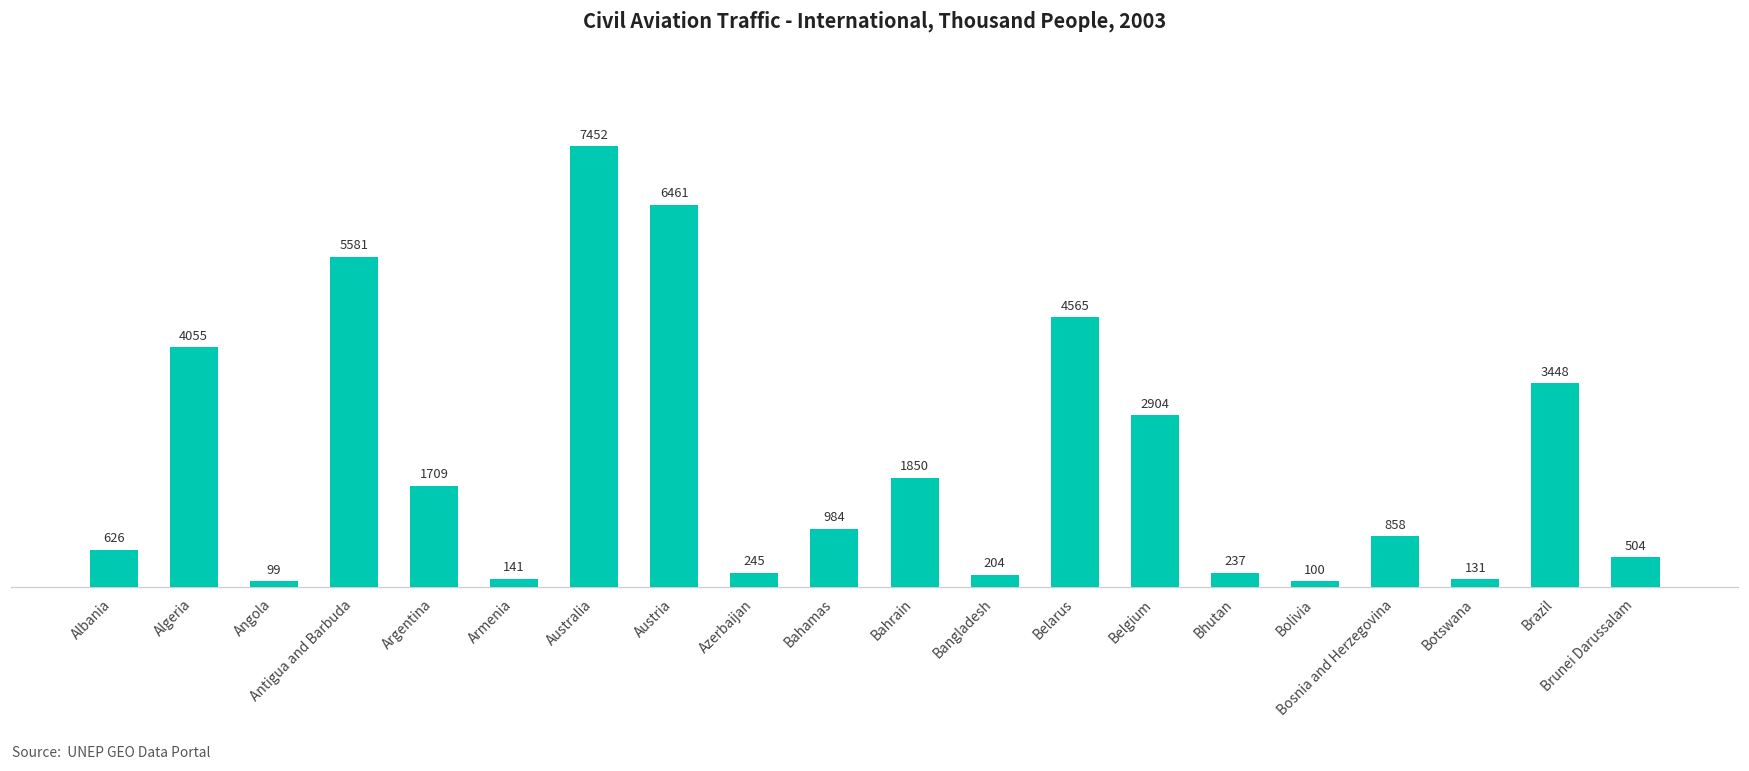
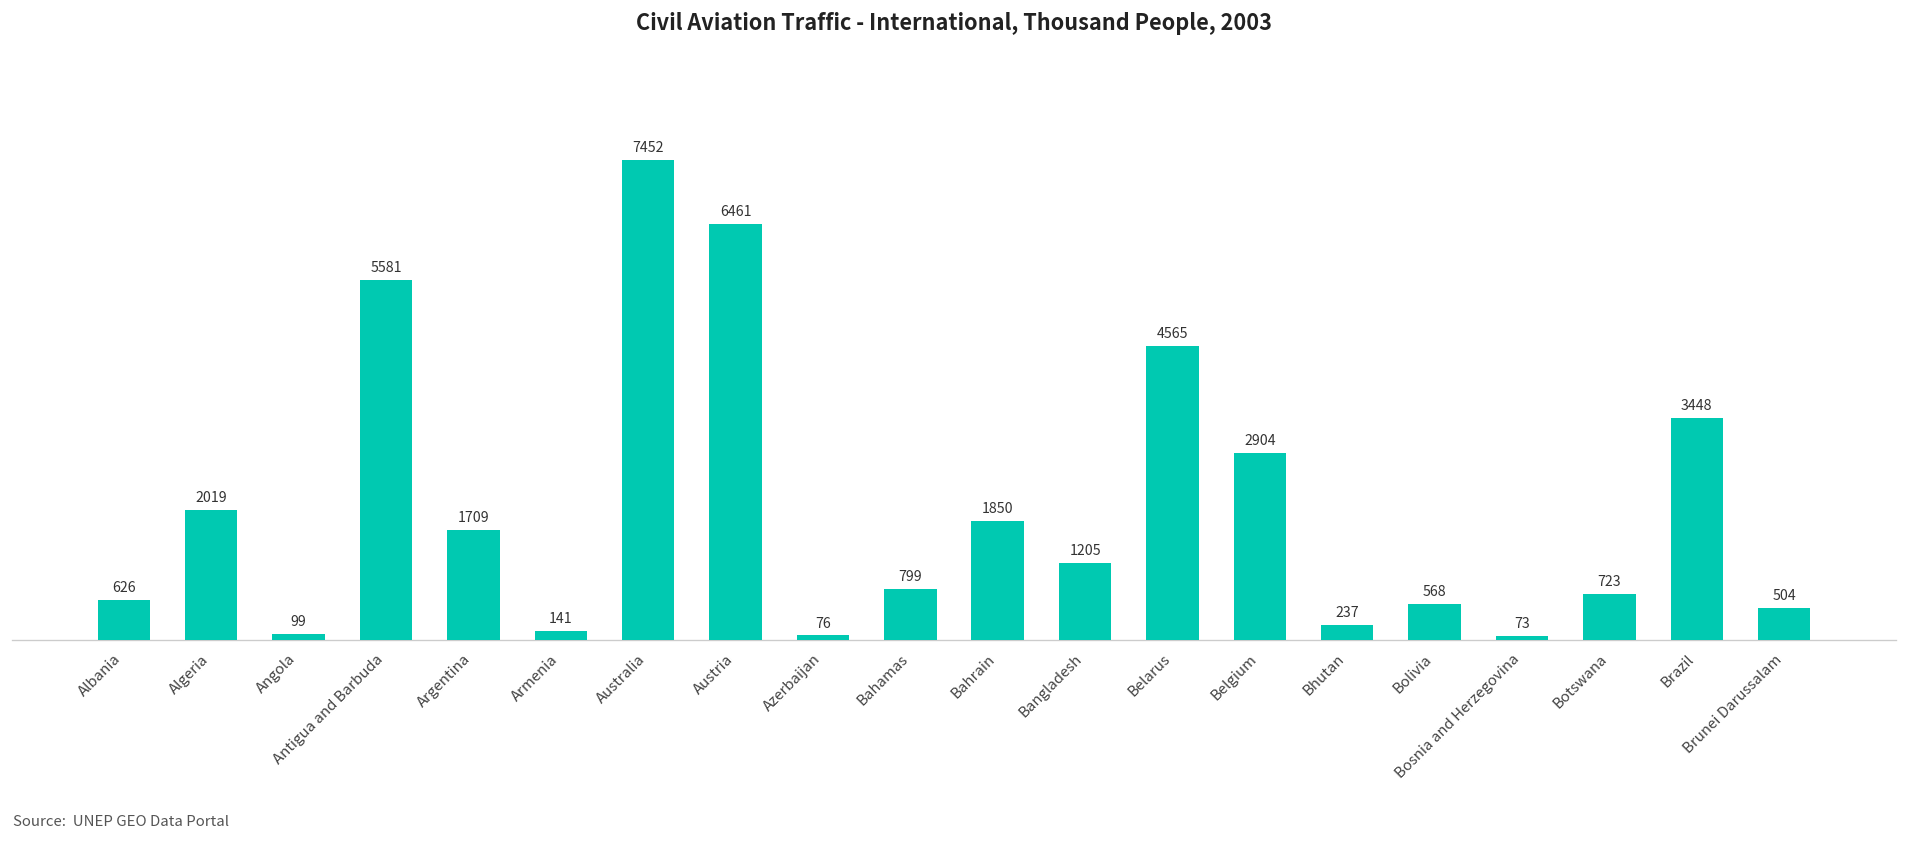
Algeria: 4055 -> 2019
Azerbaijan: 245 -> 76
Bahamas: 984 -> 799
Bangladesh: 204 -> 1205
Bolivia: 100 -> 568
Bosnia and Herzegovina: 858 -> 73
Botswana: 131 -> 723
